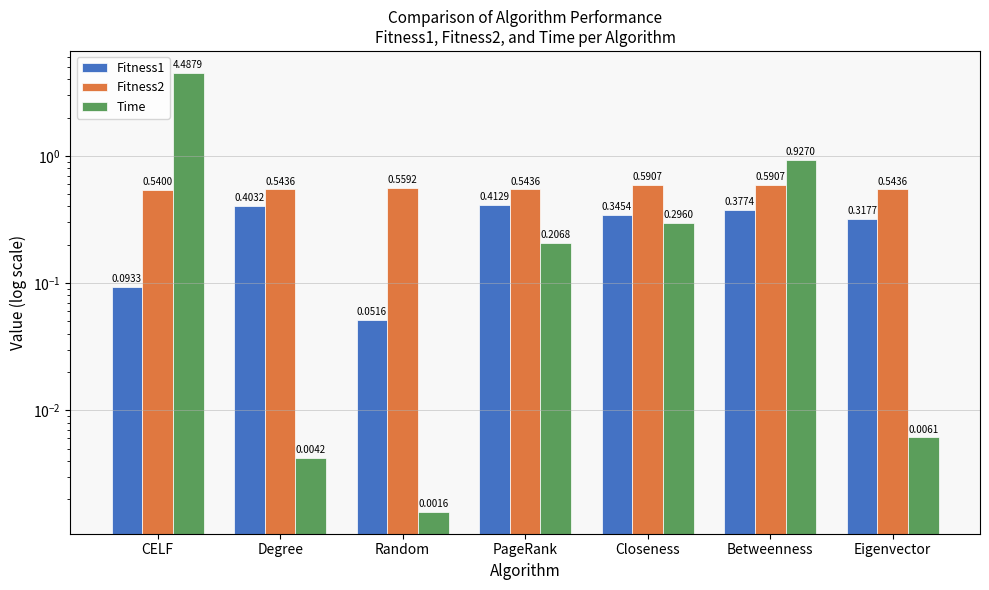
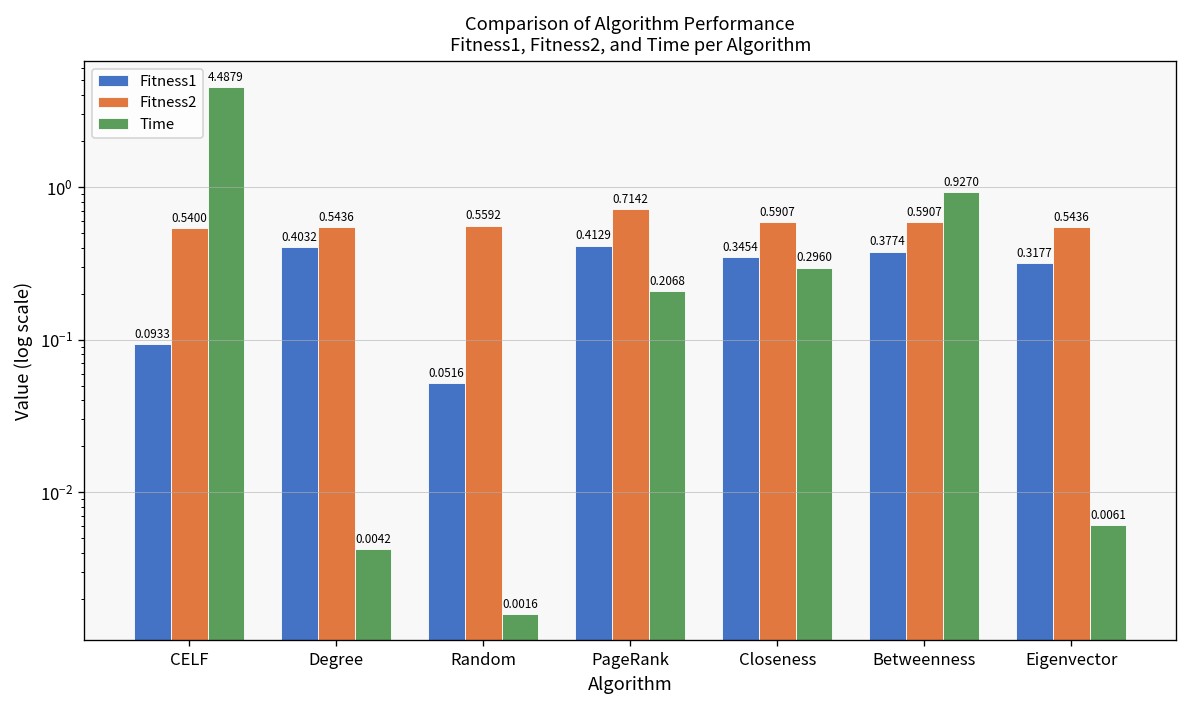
Fitness2, PageRank: 0.5436 -> 0.7142
